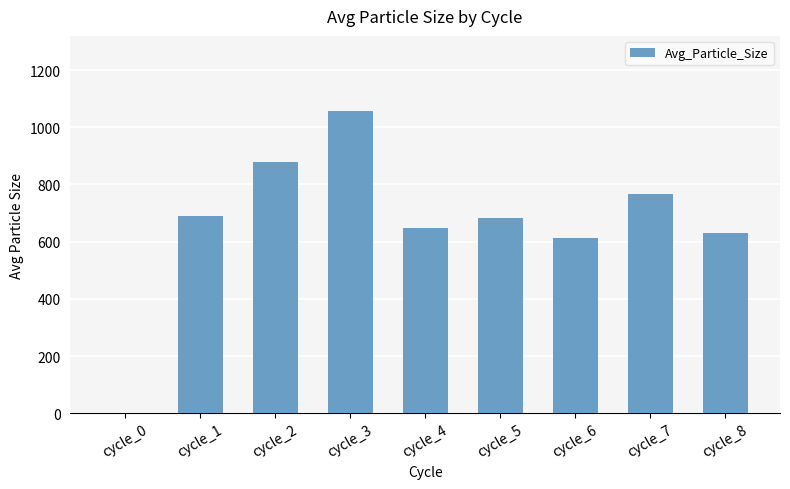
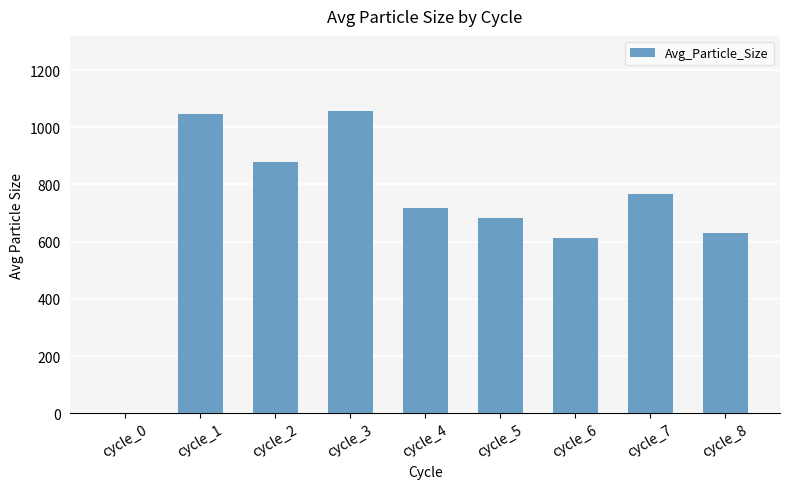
cycle_1: 690 -> 1050
cycle_4: 650 -> 720
